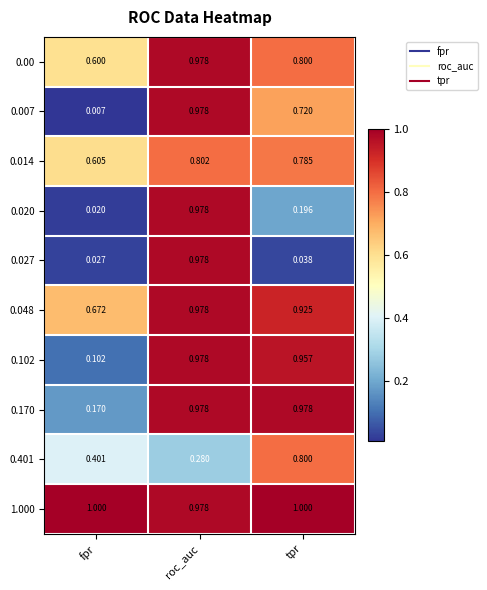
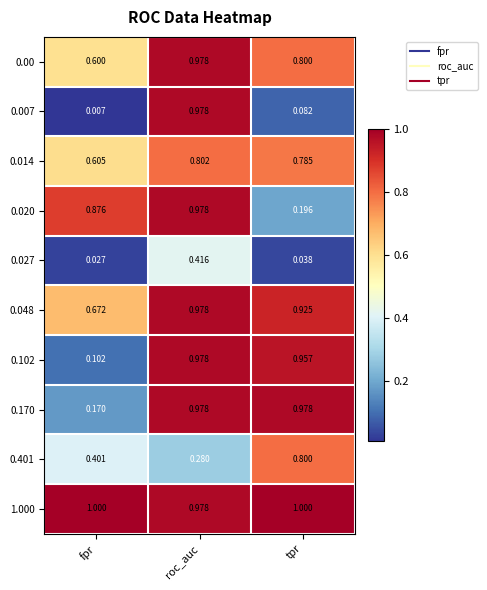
0.007, tpr: 0.720 -> 0.082
0.020, fpr: 0.020 -> 0.876
0.027, roc_auc: 0.978 -> 0.416
